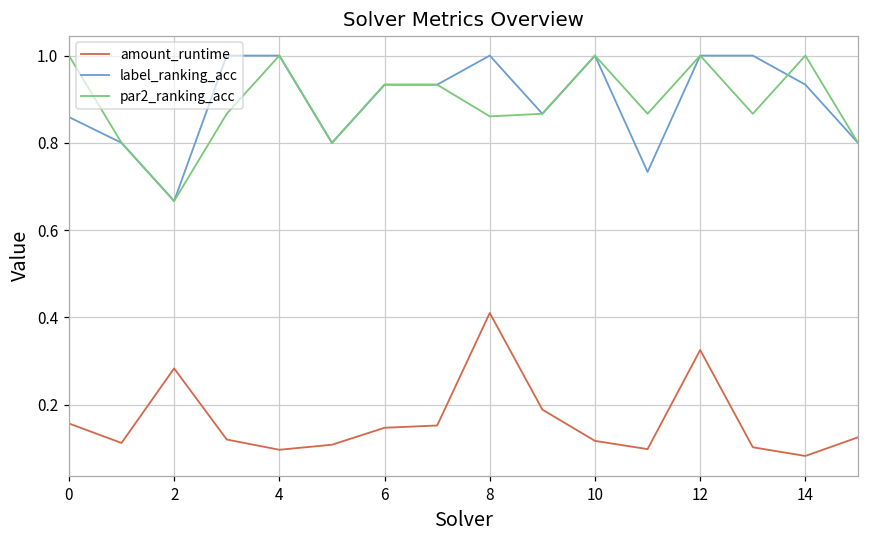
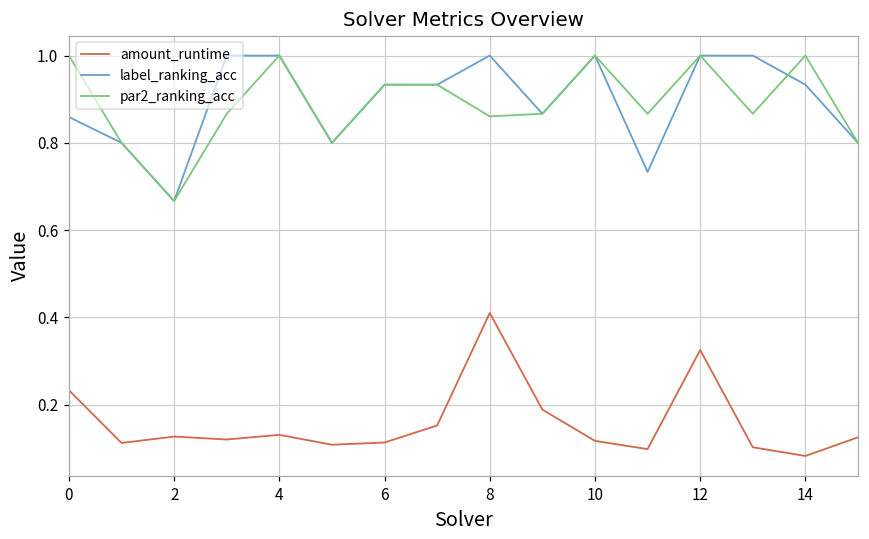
amount_runtime, 0: 0.16 -> 0.23
amount_runtime, 2: 0.28 -> 0.13
amount_runtime, 4: 0.10 -> 0.13
amount_runtime, 6: 0.15 -> 0.11
